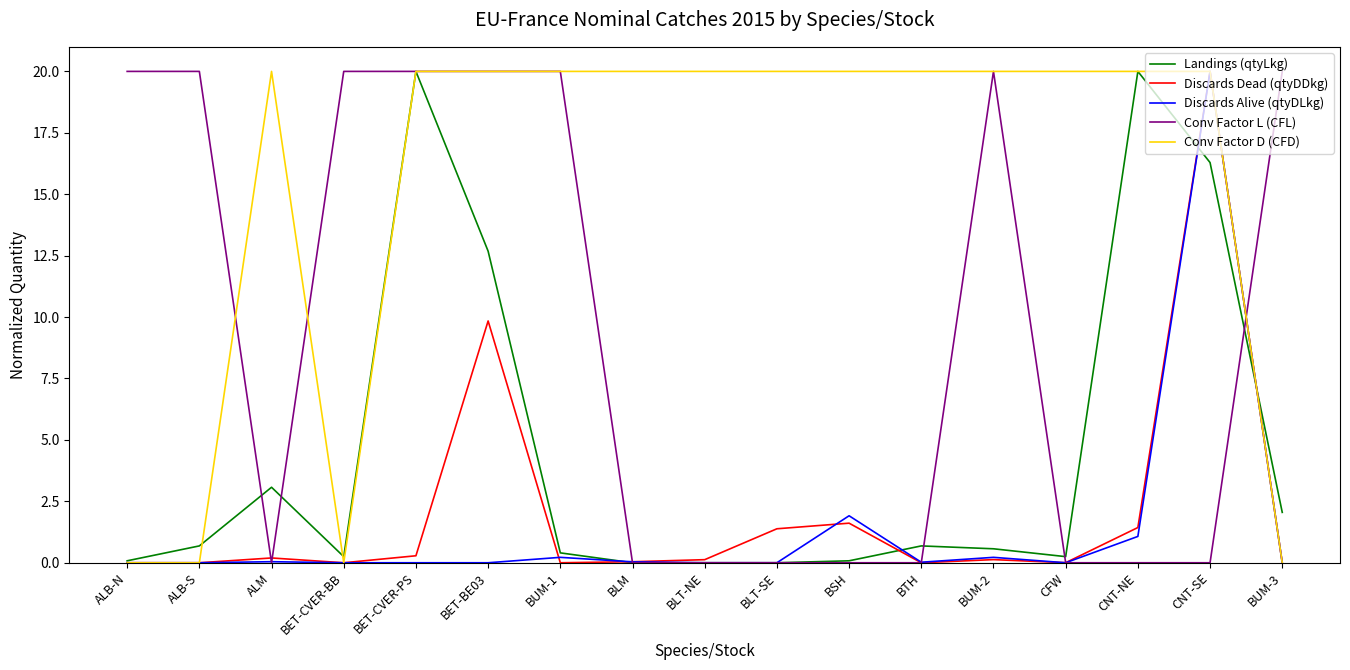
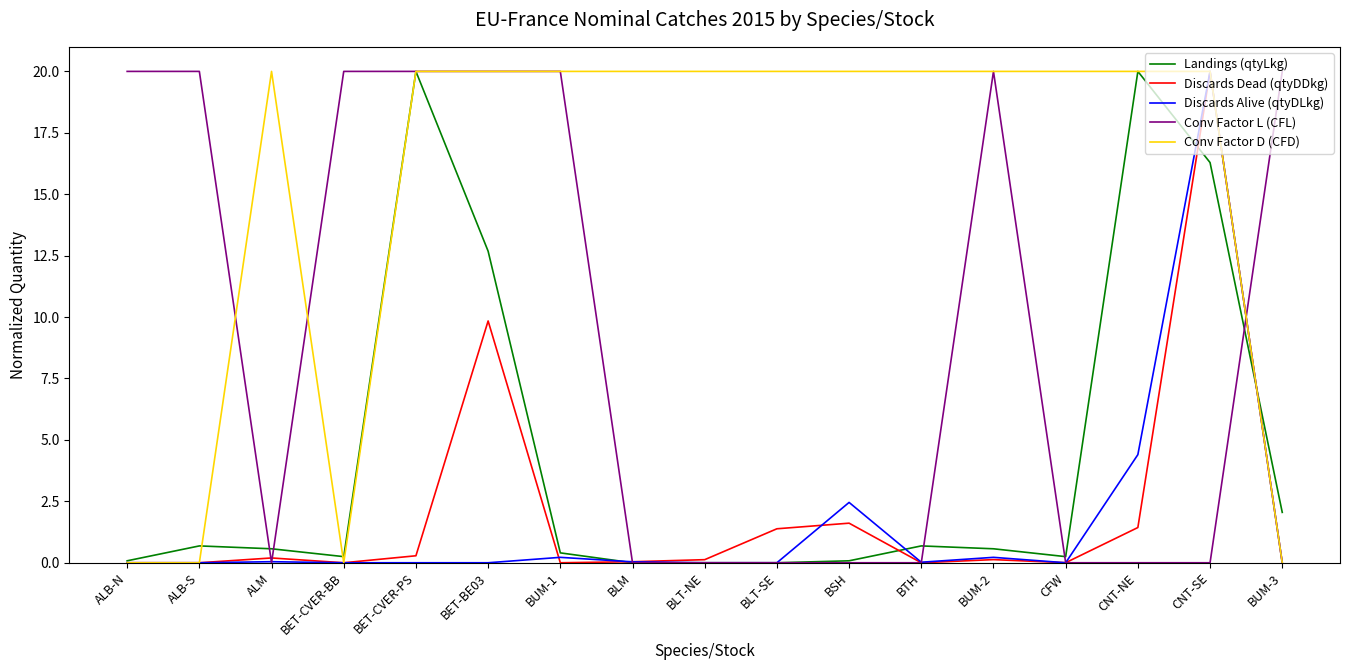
Landings (qtyLkg), ALM: 3.1 -> 0.6
Discards Alive (qtyDLkg), BSH: 1.9 -> 2.5
Discards Alive (qtyDLkg), CNT-NE: 1.1 -> 4.4
